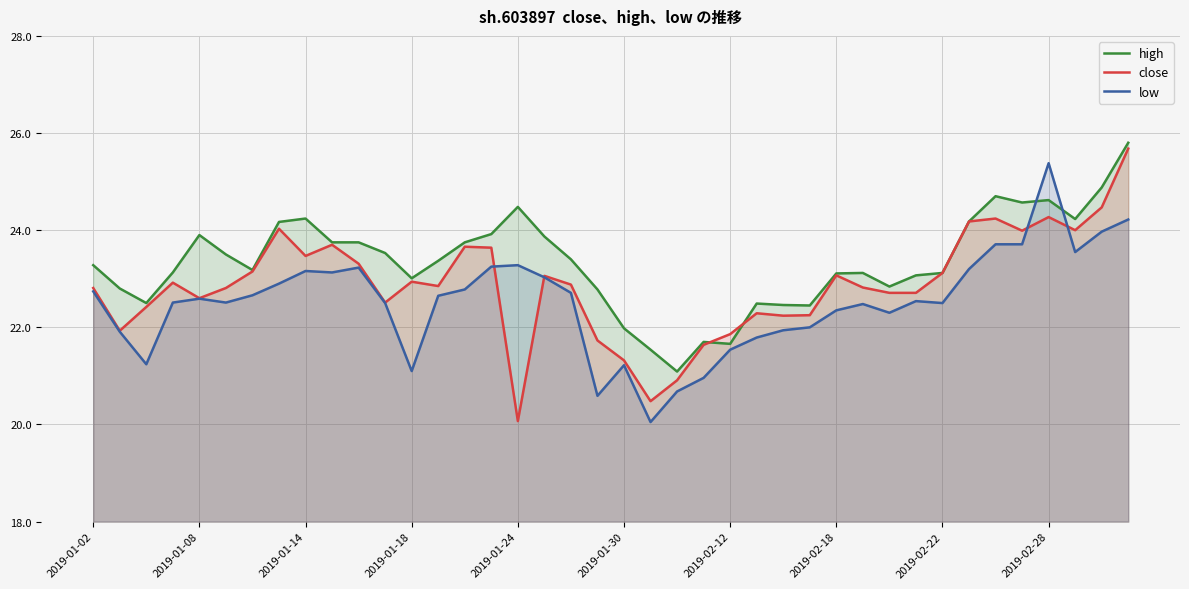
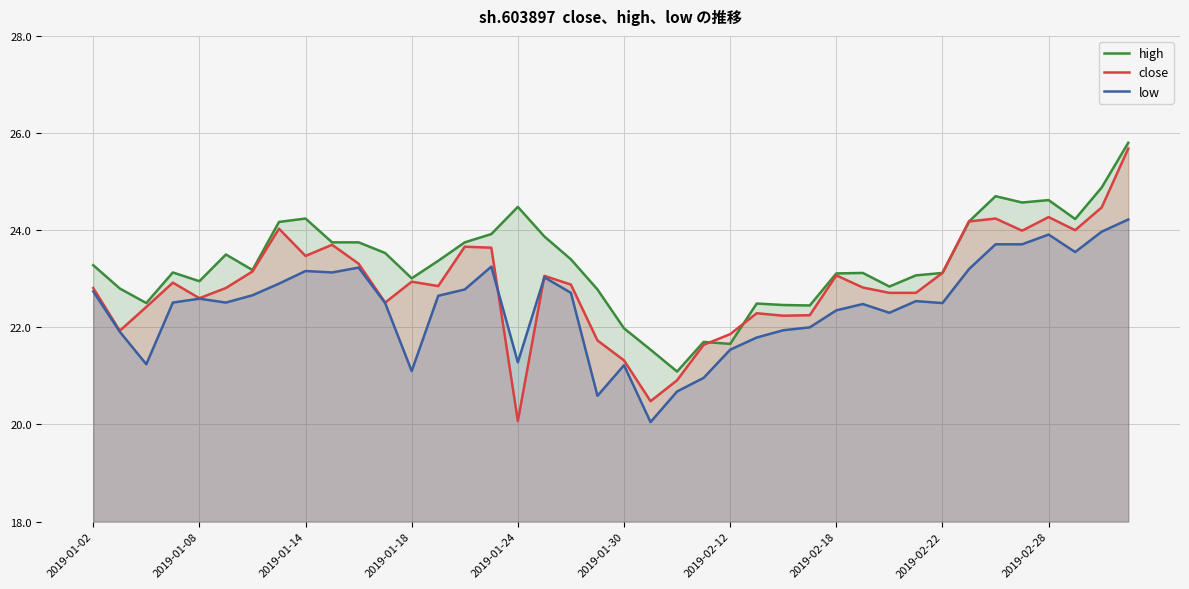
high, 2019-01-08: 23.9 -> 23.0
low, 2019-01-24: 23.3 -> 21.3
low, 2019-02-28: 25.4 -> 23.9
